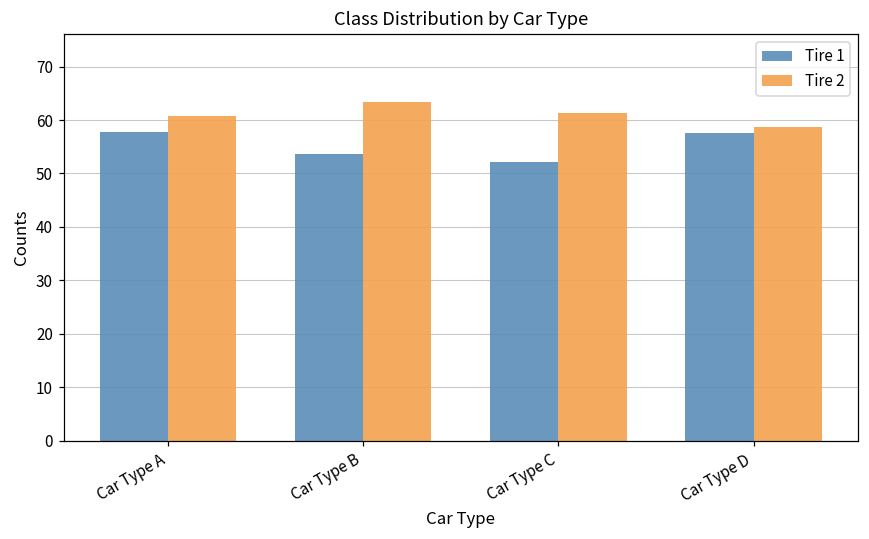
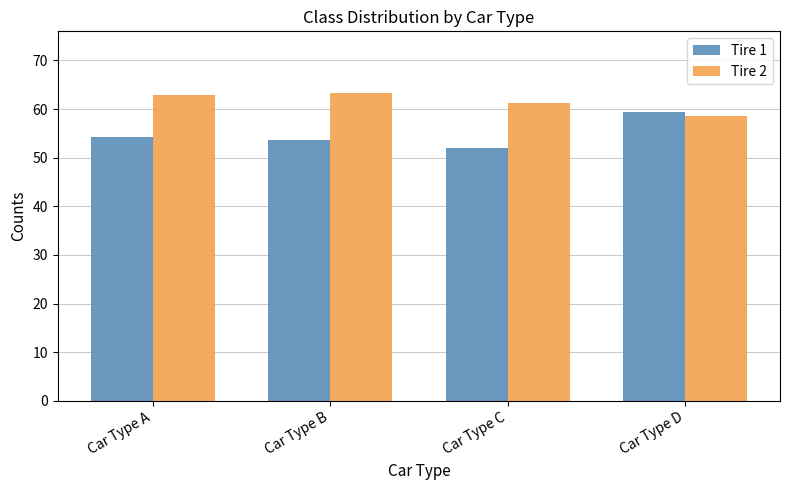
Tire 1, Car Type A: 58 -> 54
Tire 2, Car Type A: 61 -> 63
Tire 1, Car Type D: 58 -> 59
